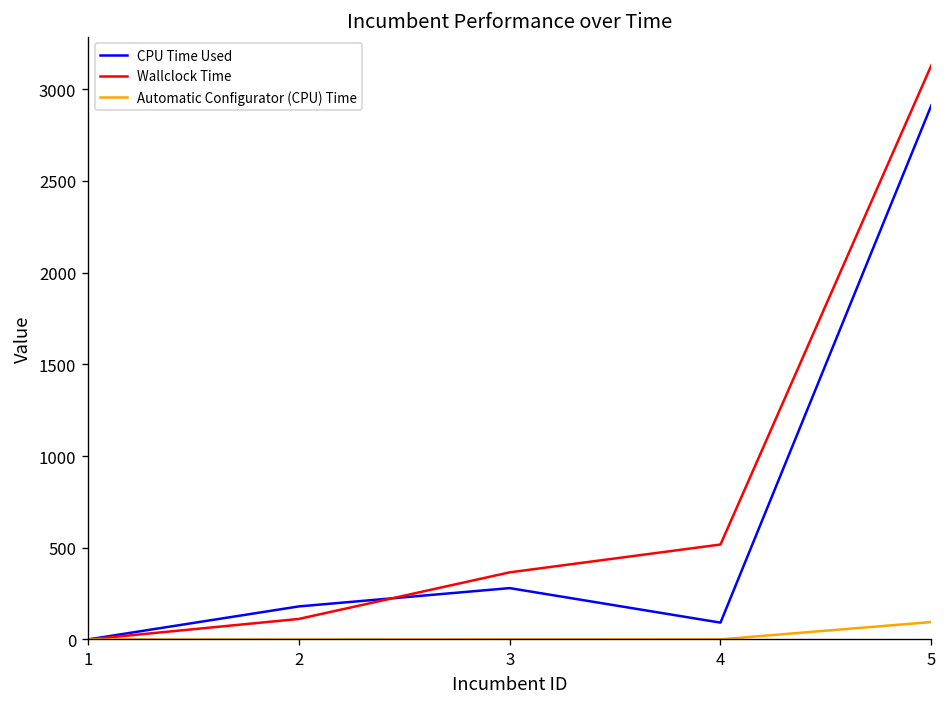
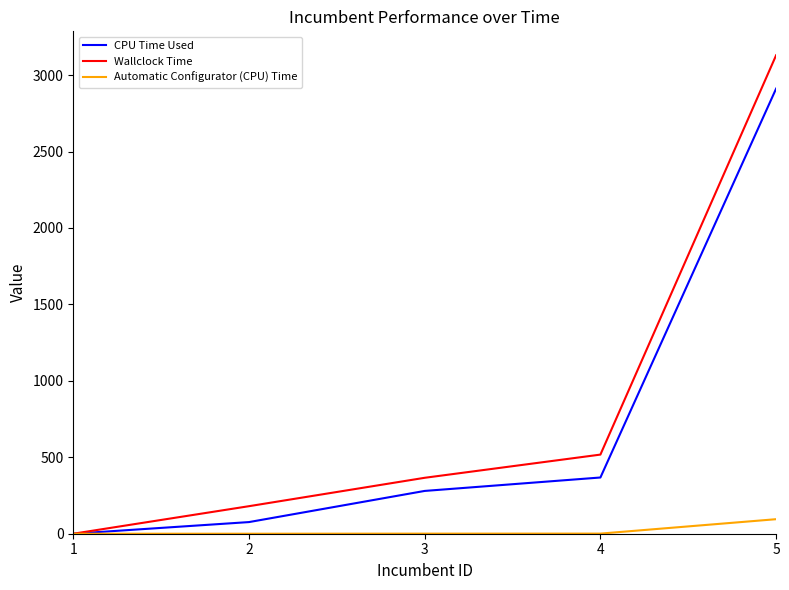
CPU Time Used, 2: 180 -> 80
Wallclock Time, 2: 110 -> 180
CPU Time Used, 4: 90 -> 370
